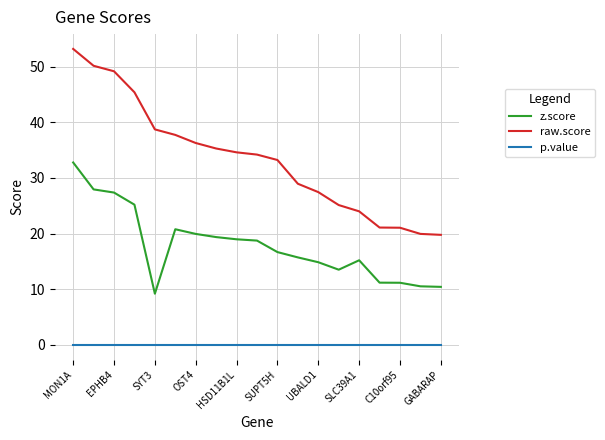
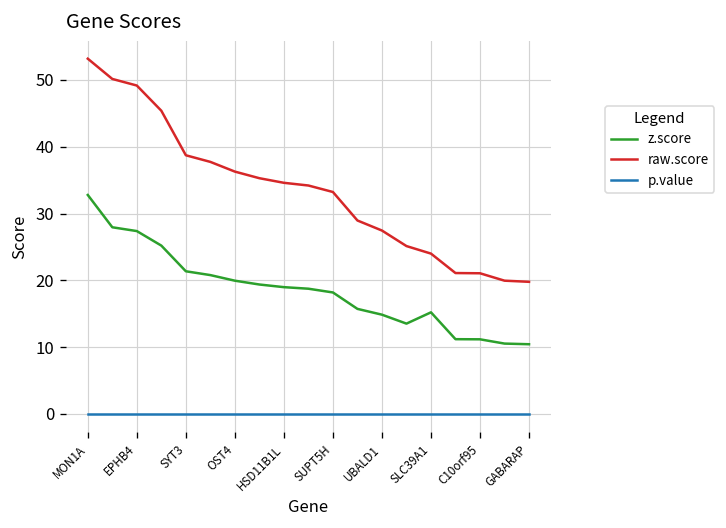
z.score, SYT3: 9 -> 21
z.score, SUPT5H: 17 -> 18
